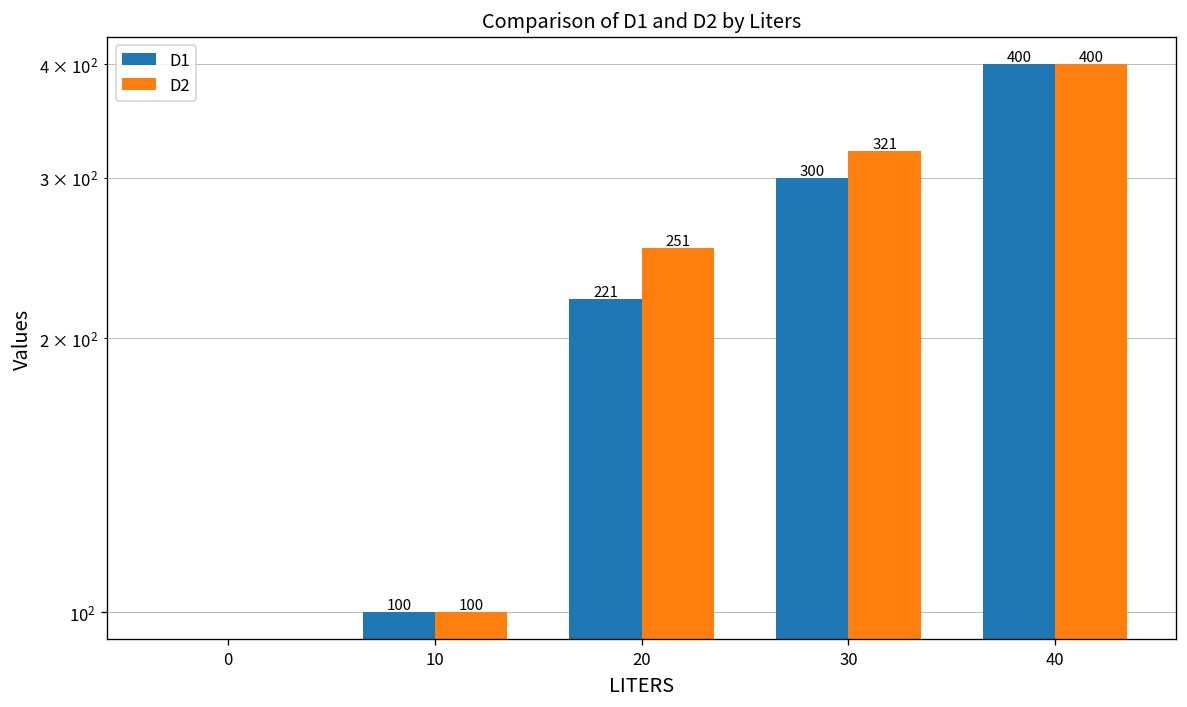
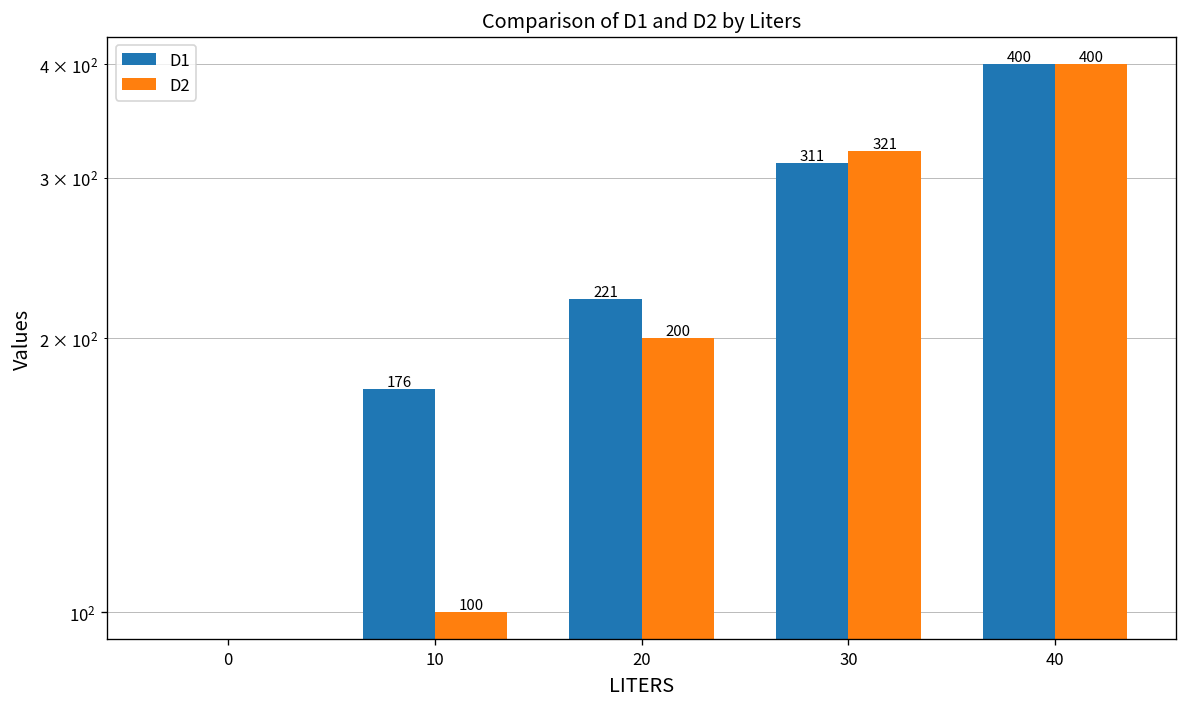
D1, 10: 100 -> 176
D2, 20: 251 -> 200
D1, 30: 300 -> 311
